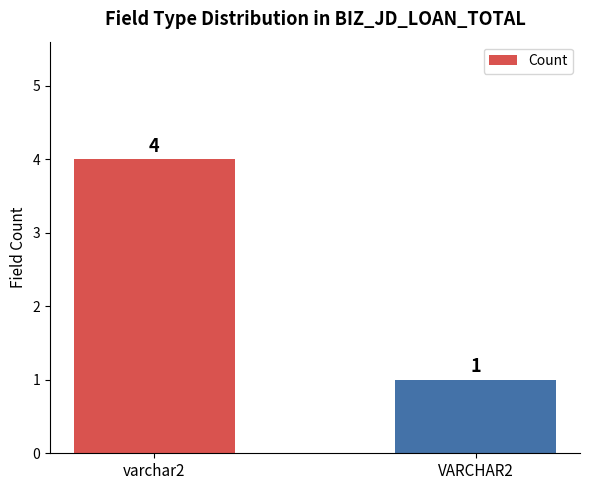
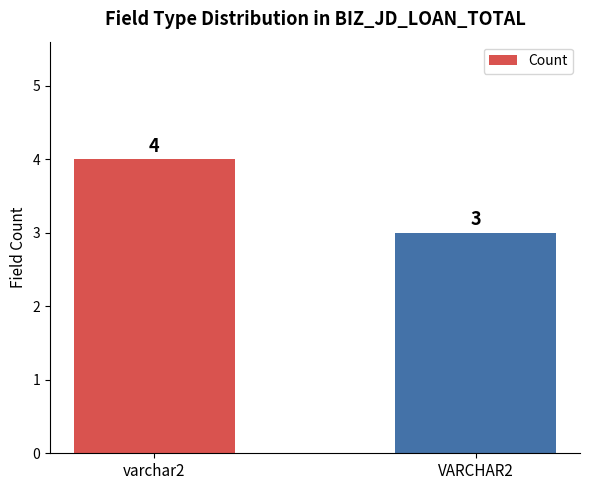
VARCHAR2: 1 -> 3
